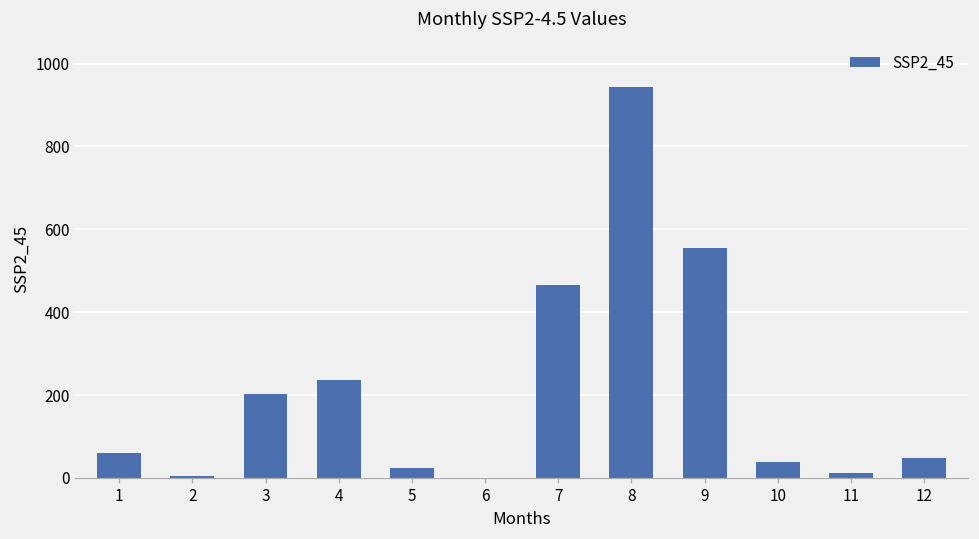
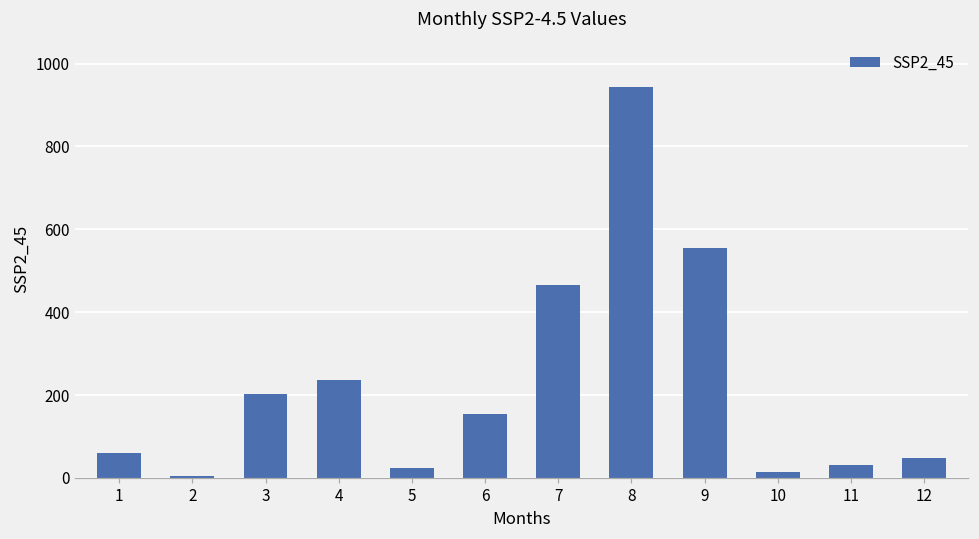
6: 0 -> 150
10: 40 -> 10
11: 10 -> 30
